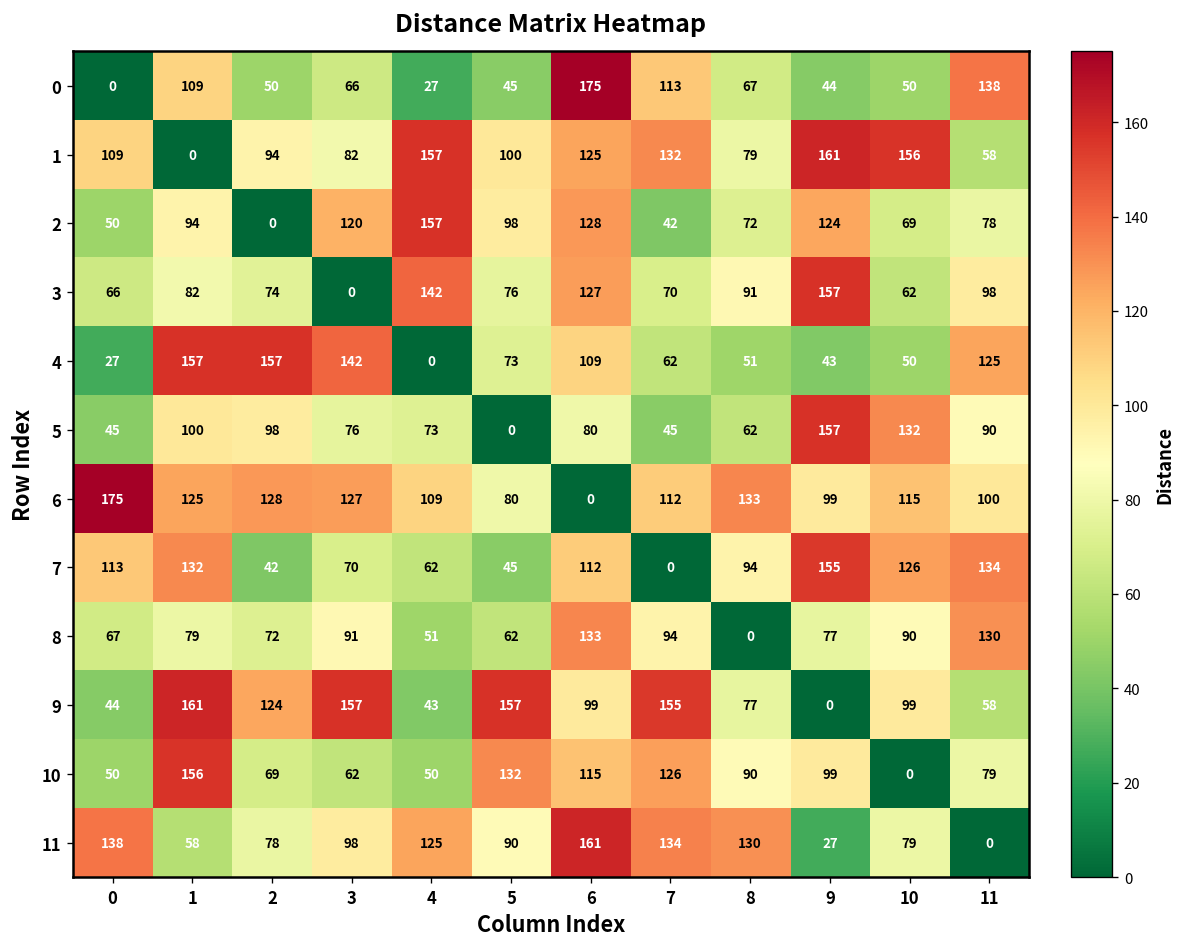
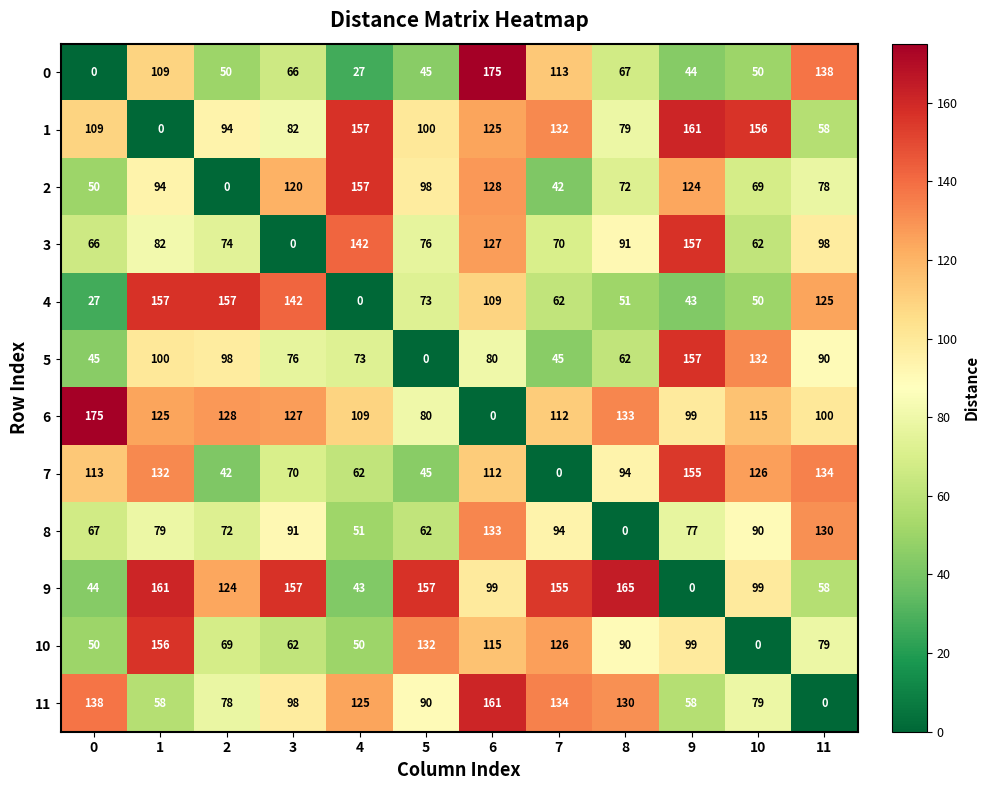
9, 8: 77 -> 165
11, 9: 27 -> 58
